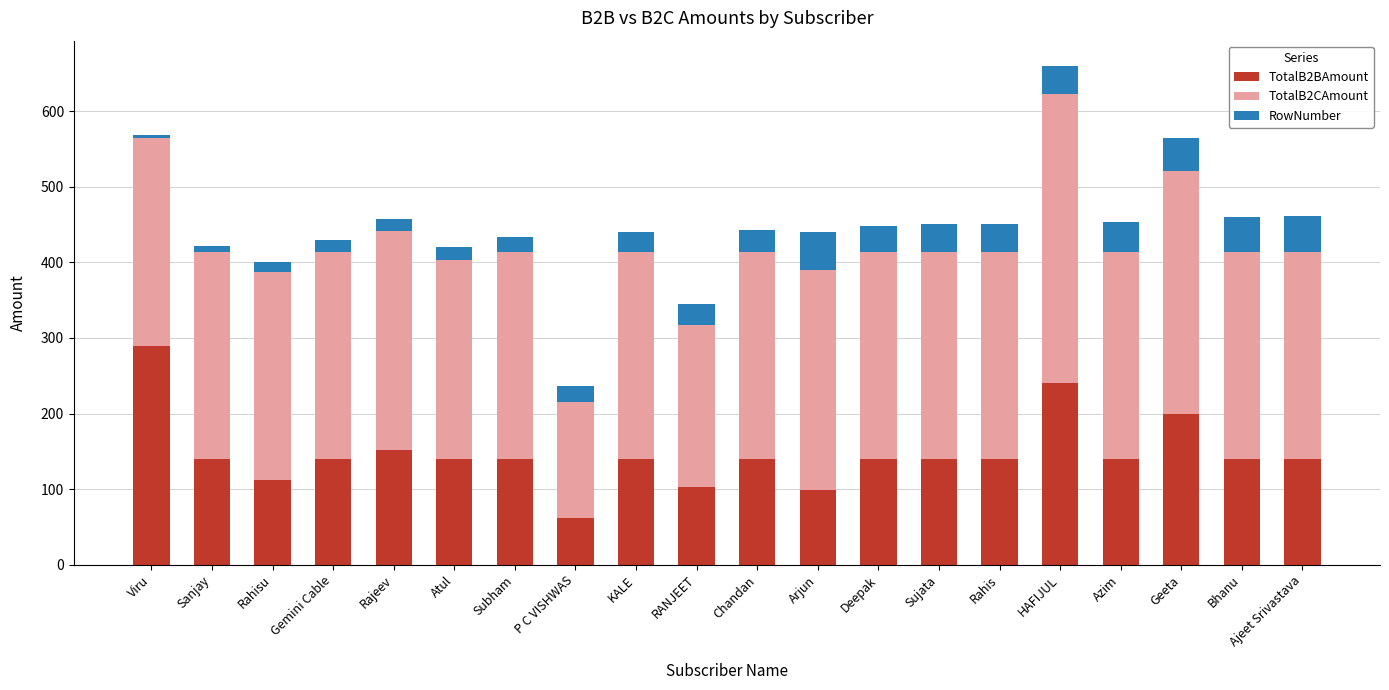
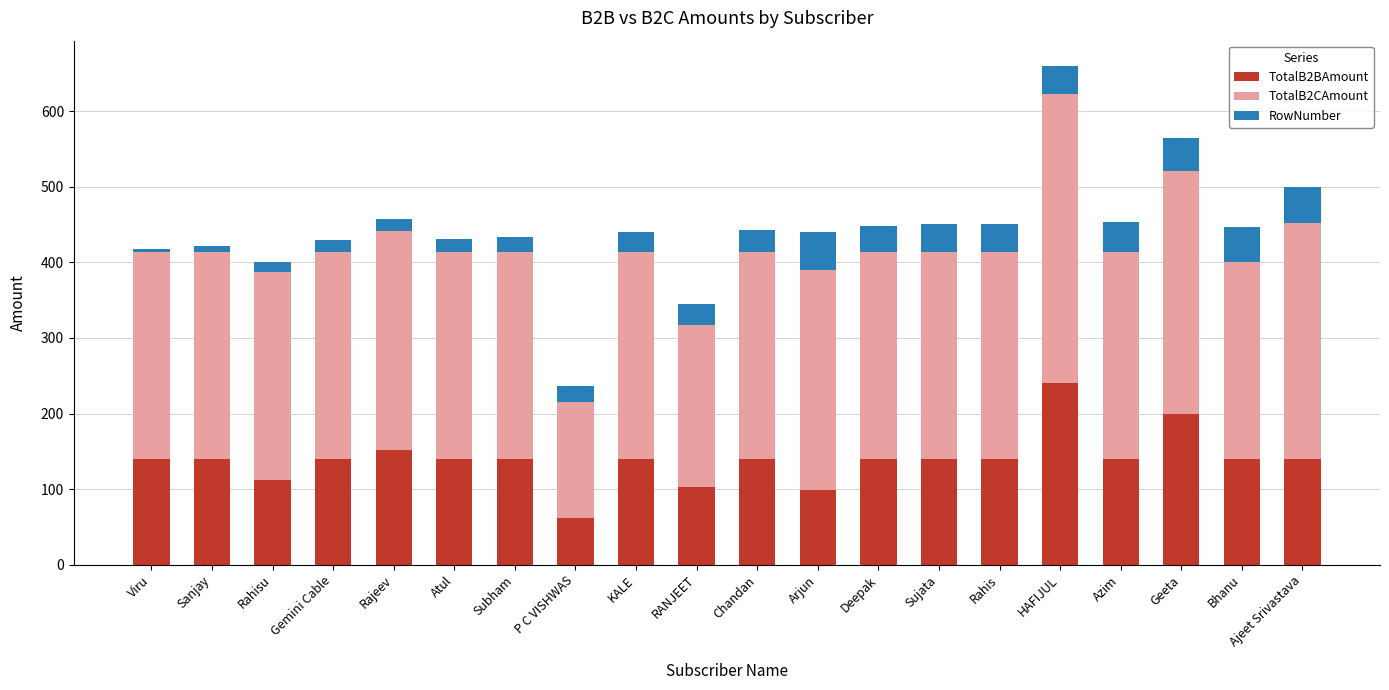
TotalB2BAmount, Viru: 290 -> 140
TotalB2CAmount, Atul: 260 -> 270
TotalB2CAmount, Bhanu: 270 -> 260
TotalB2CAmount, Ajeet Srivastava: 270 -> 310
